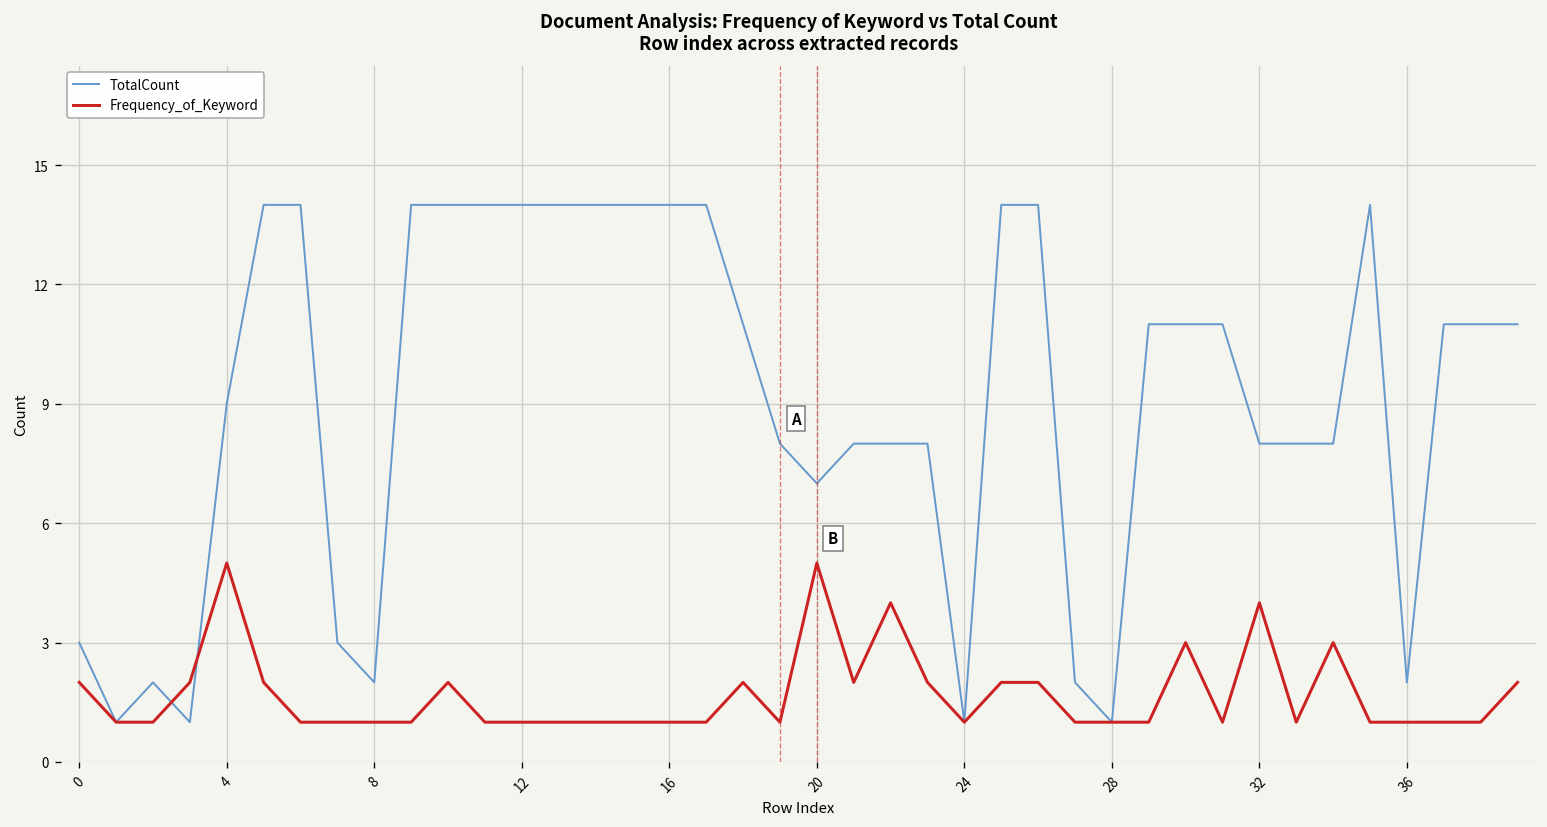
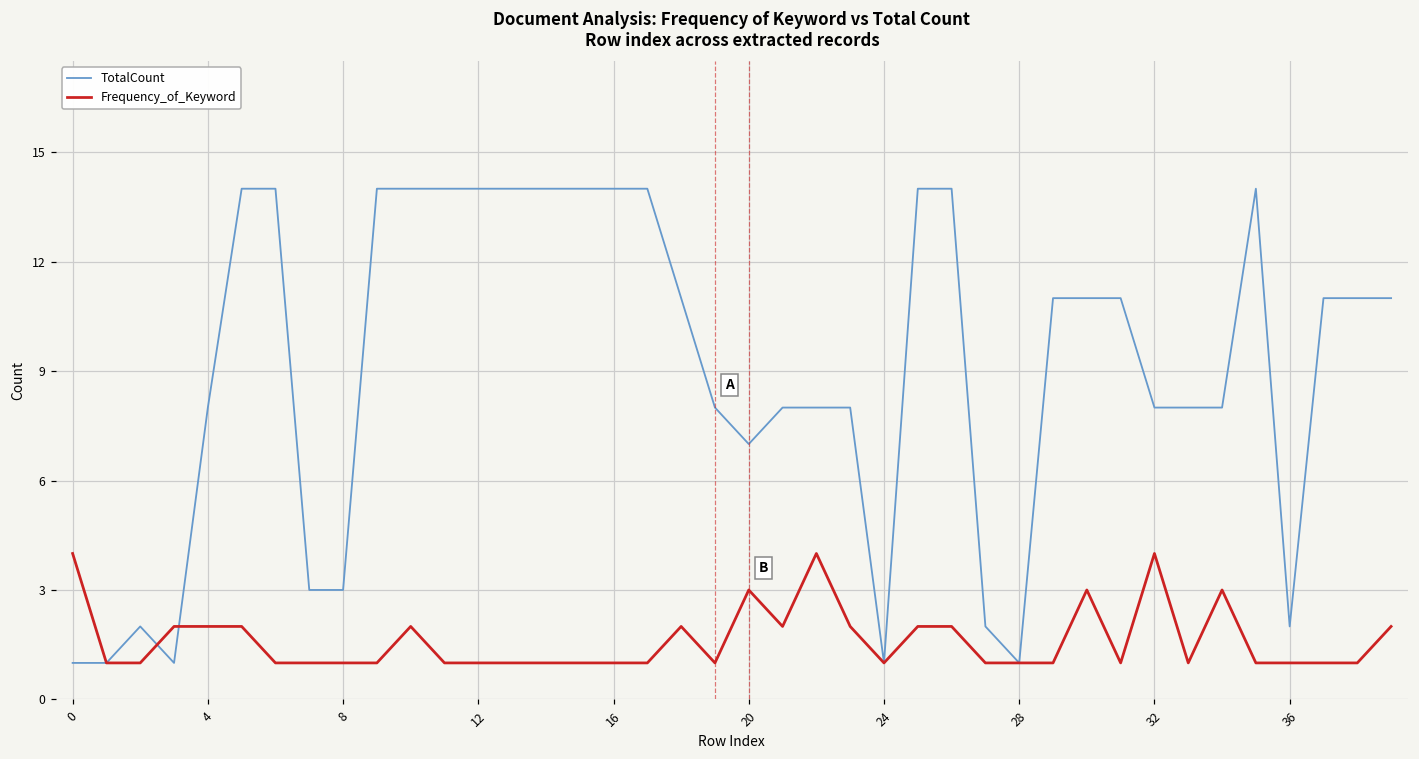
TotalCount, 0: 3 -> 1
Frequency_of_Keyword, 0: 2 -> 4
TotalCount, 4: 9 -> 8
Frequency_of_Keyword, 4: 5 -> 2
TotalCount, 8: 2 -> 3
Frequency_of_Keyword, 20: 5 -> 3
